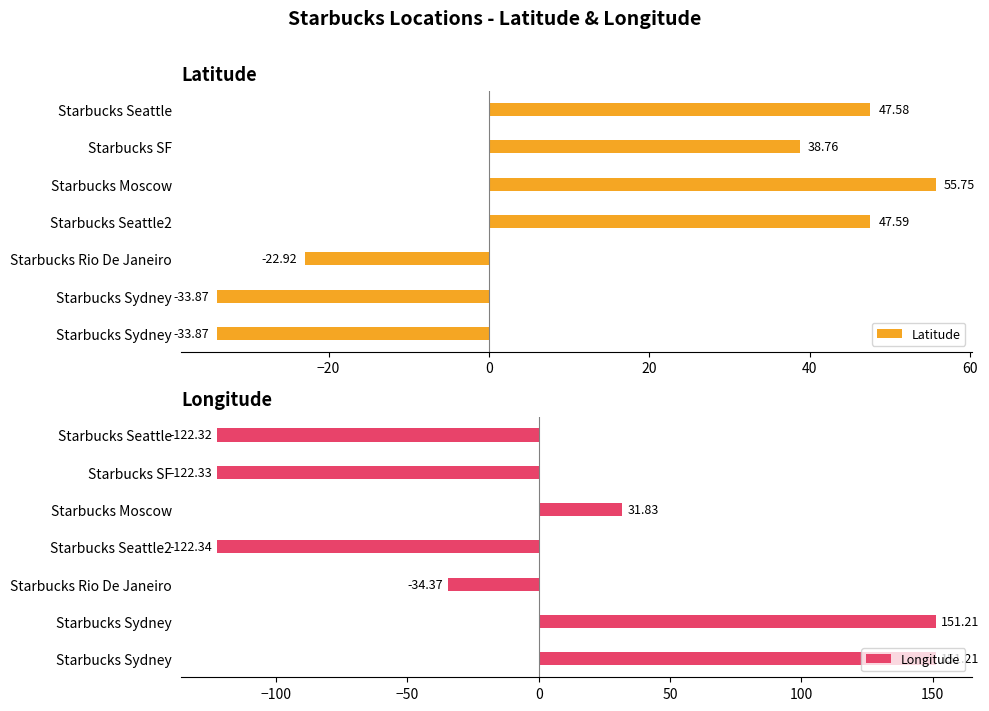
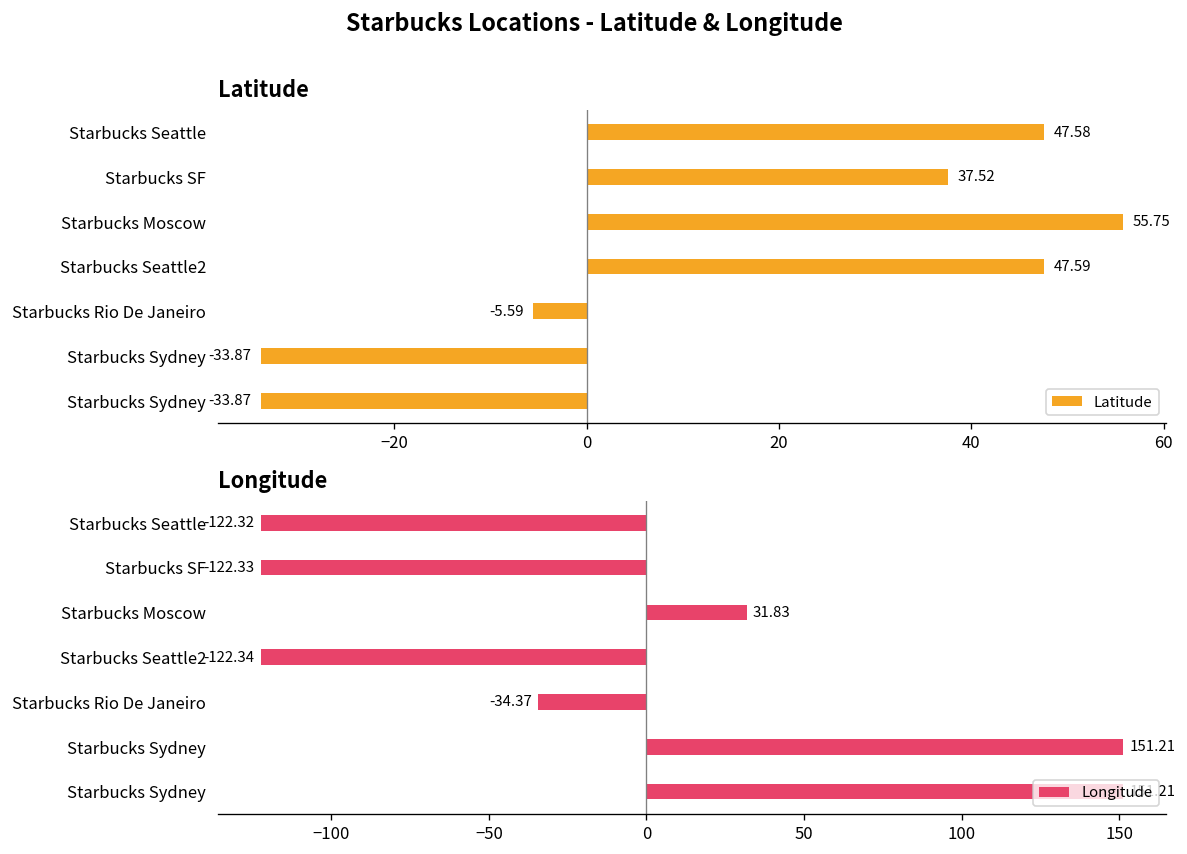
Latitude, Starbucks SF: 38.76 -> 37.52
Latitude, Starbucks Rio De Janeiro: -22.92 -> -5.59
